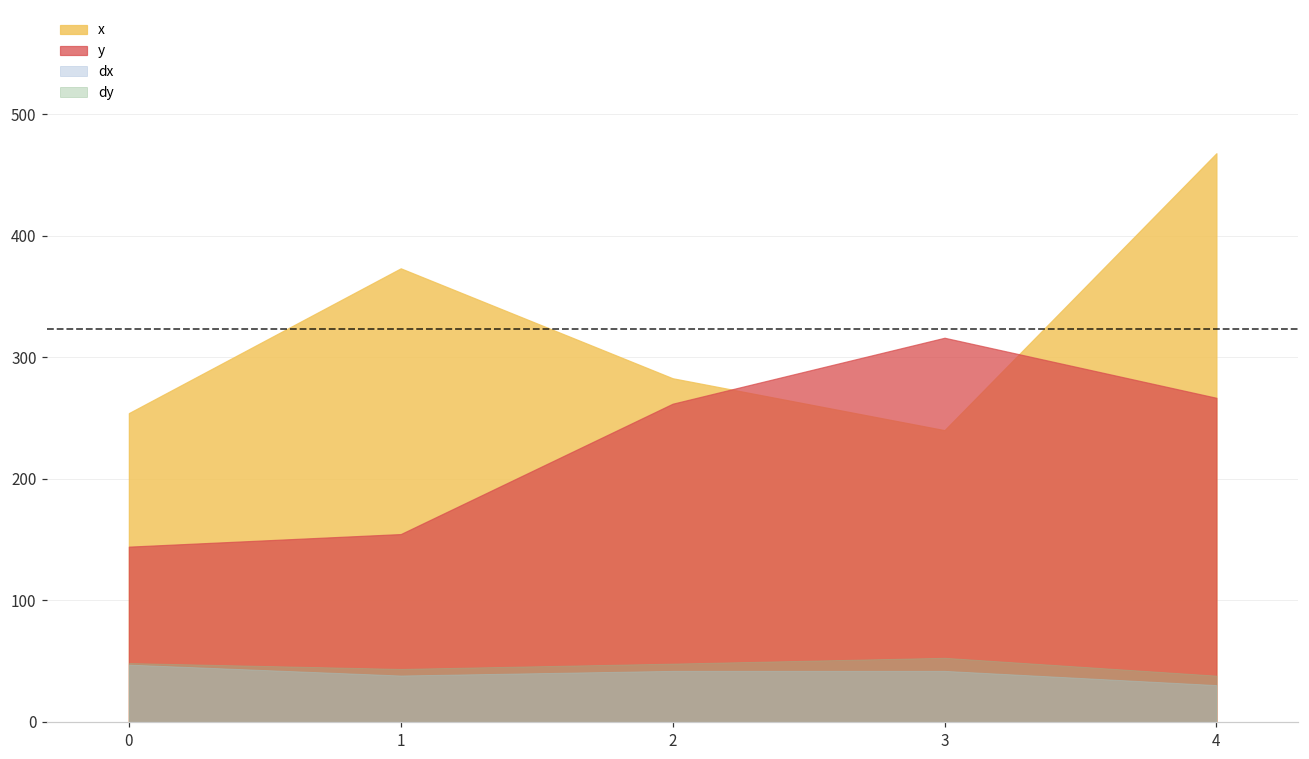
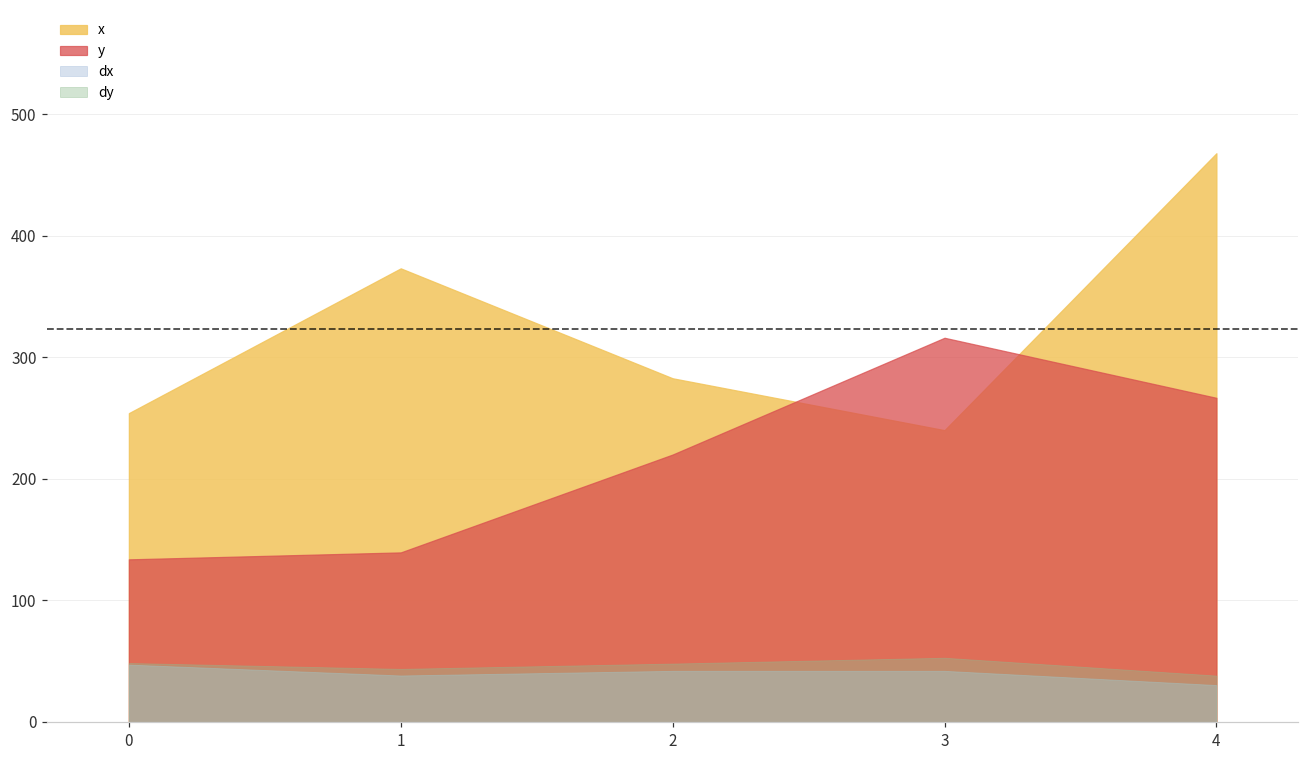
y, 0: 144 -> 134
y, 1: 155 -> 140
y, 2: 262 -> 220
